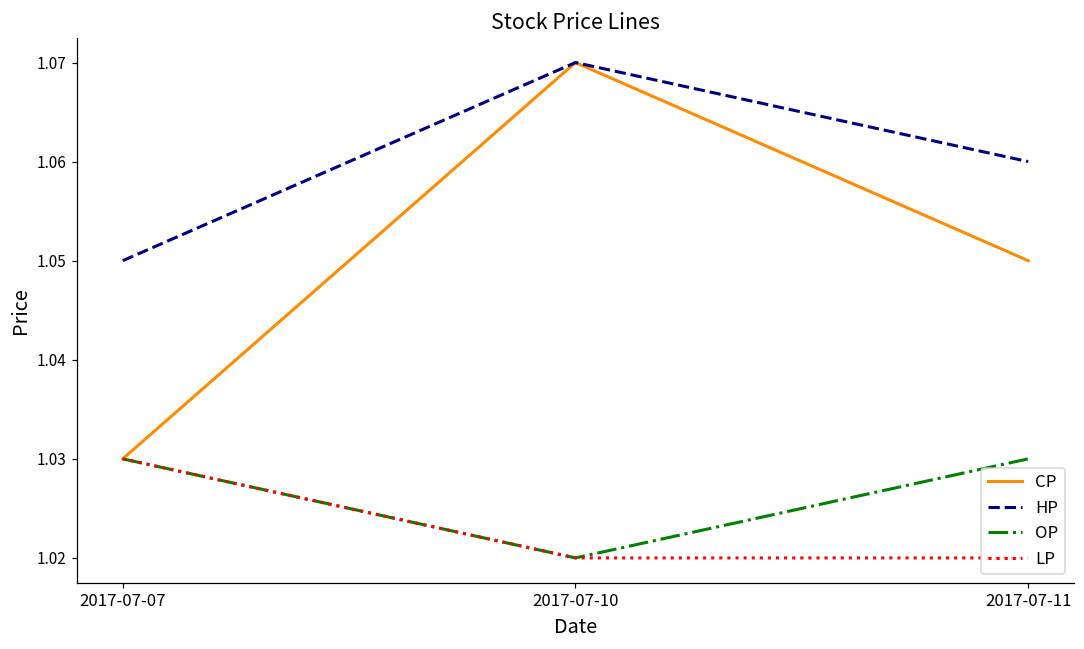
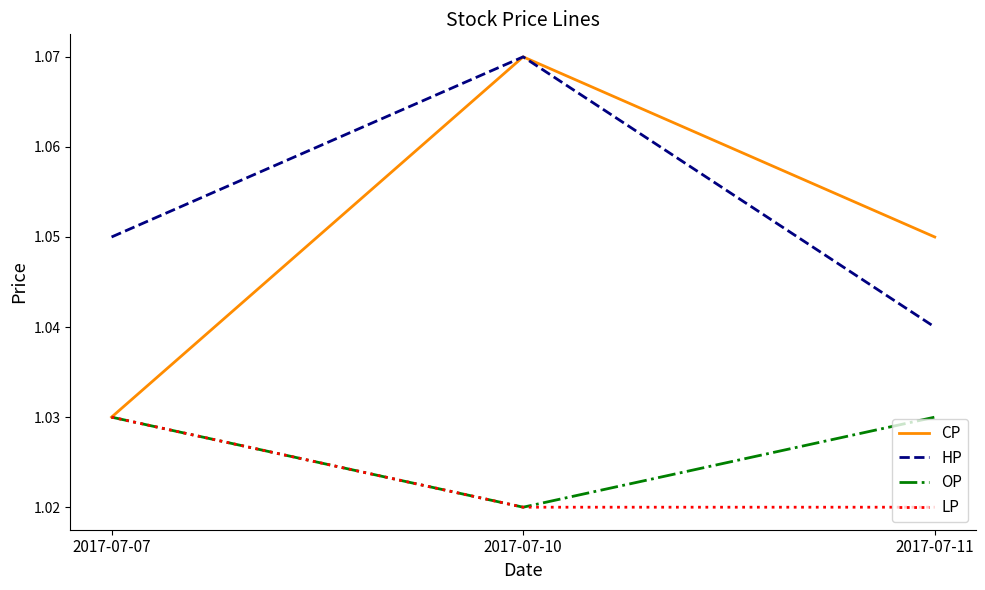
HP, 2017-07-11: 1.06 -> 1.04
